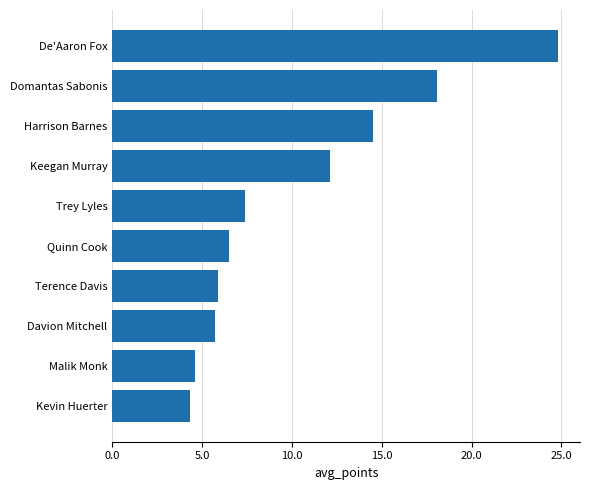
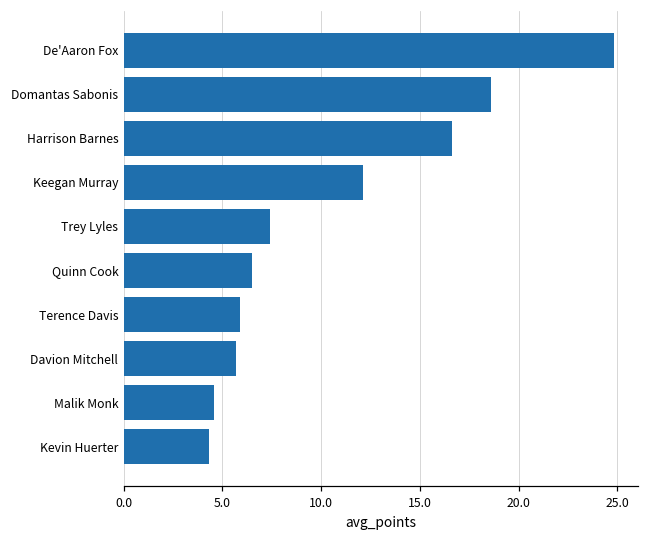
Domantas Sabonis: 18.1 -> 18.6
Harrison Barnes: 14.5 -> 16.6
